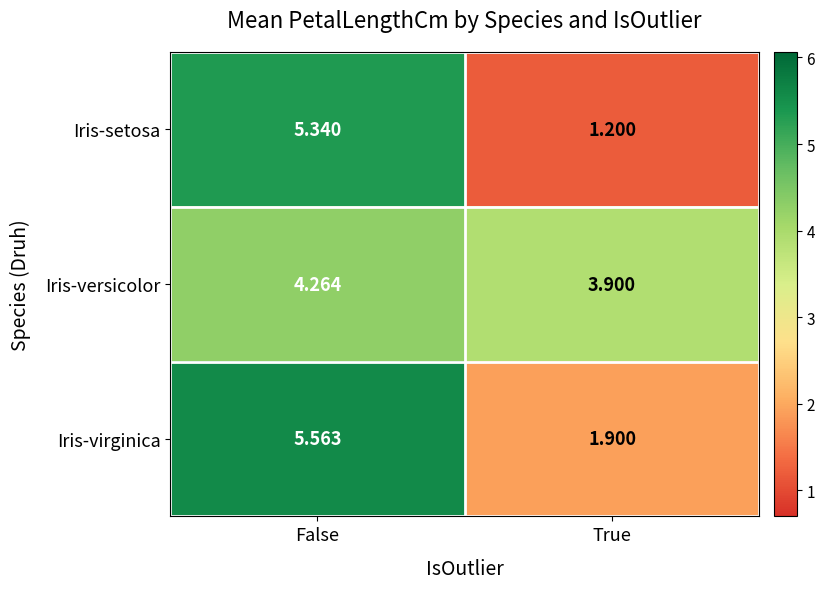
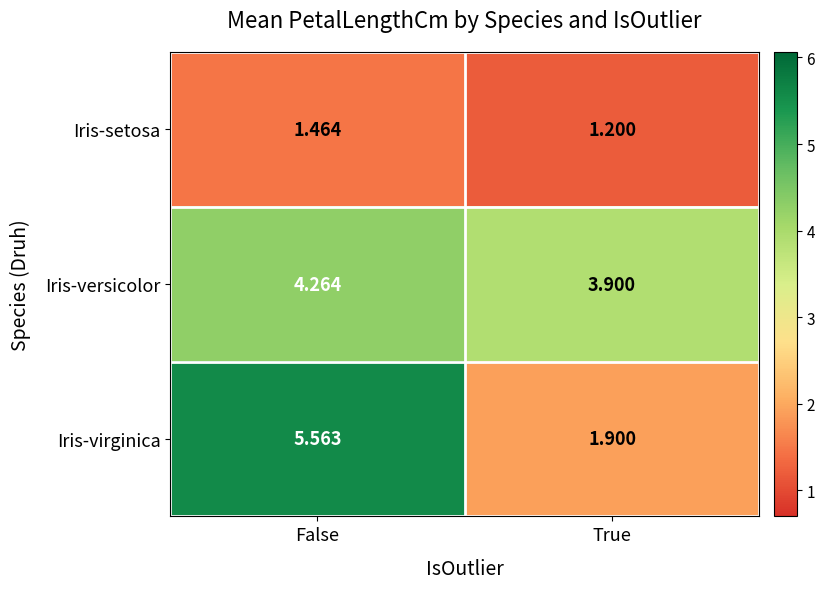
Iris-setosa, False: 5.340 -> 1.464
